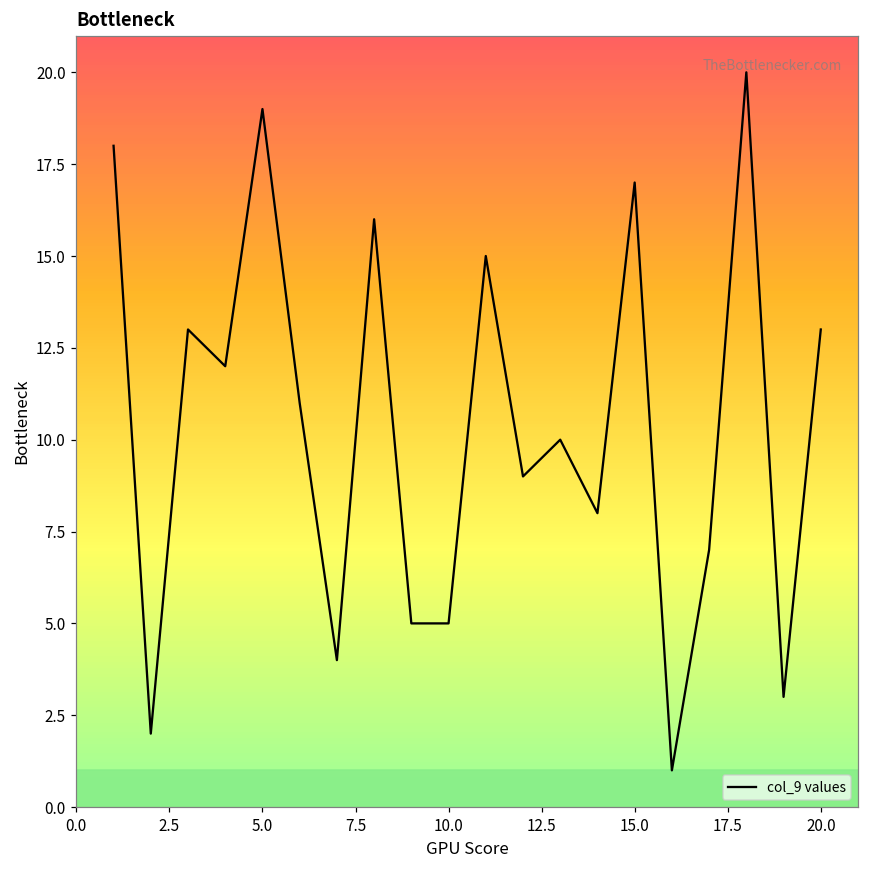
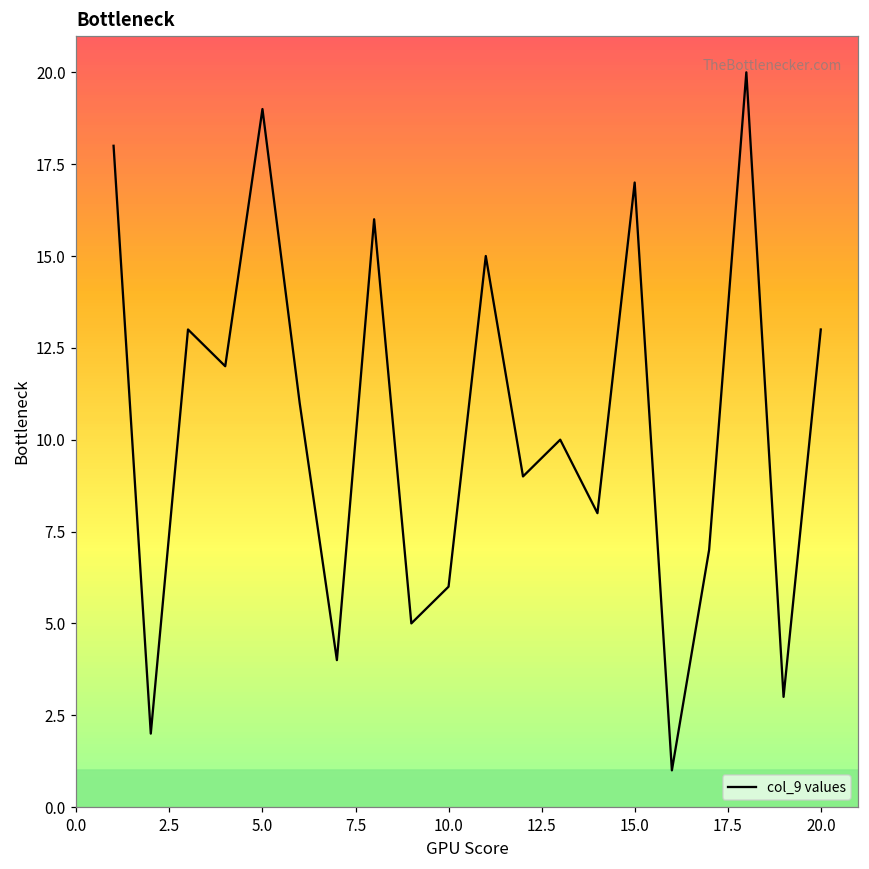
10.0: 5 -> 6
